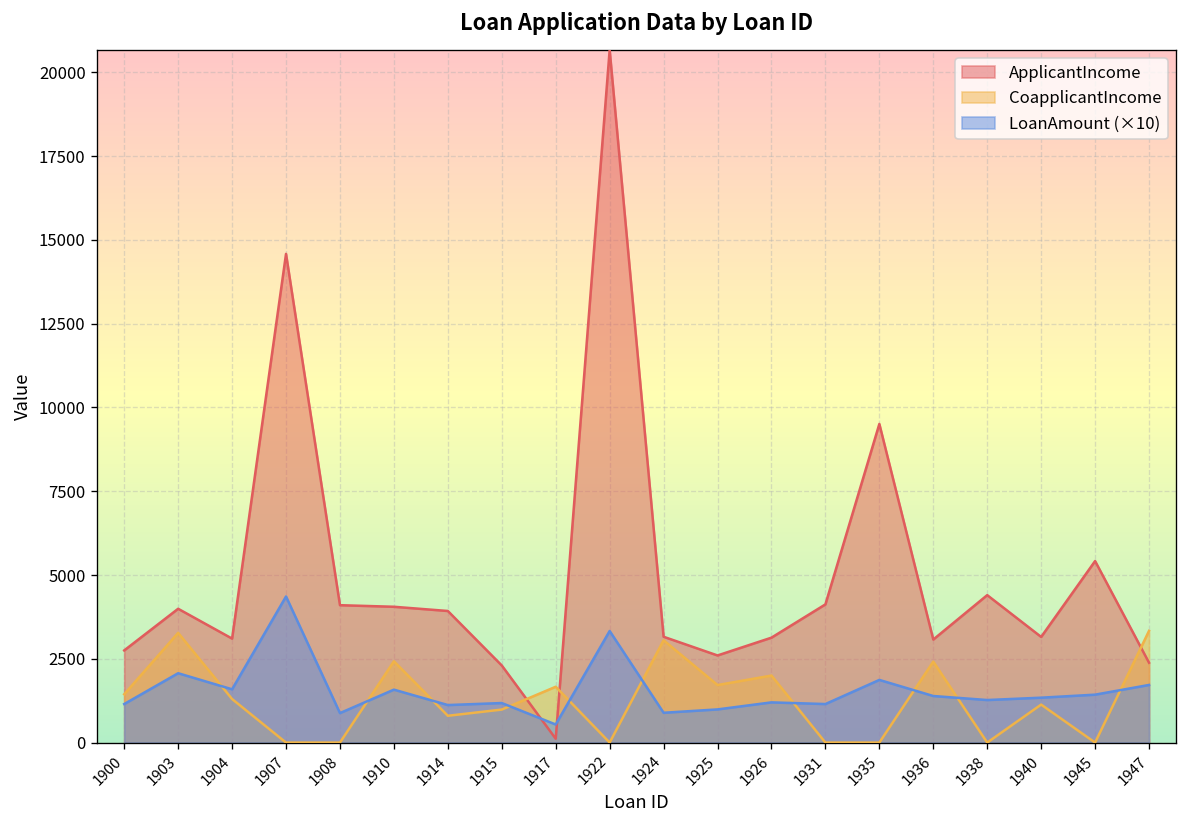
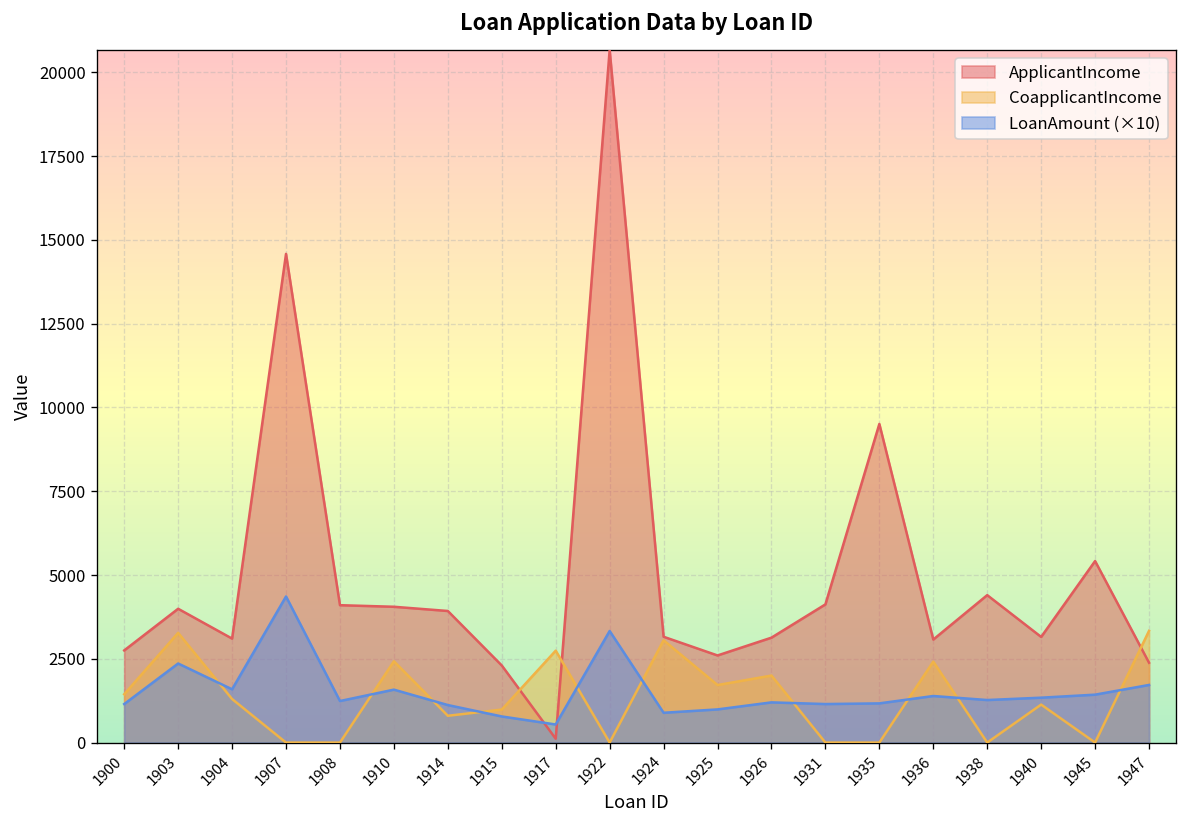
LoanAmount (×10), 1903: 2100 -> 2400
LoanAmount (×10), 1908: 900 -> 1200
LoanAmount (×10), 1915: 1200 -> 800
CoapplicantIncome, 1917: 1700 -> 2700
LoanAmount (×10), 1935: 1900 -> 1200
